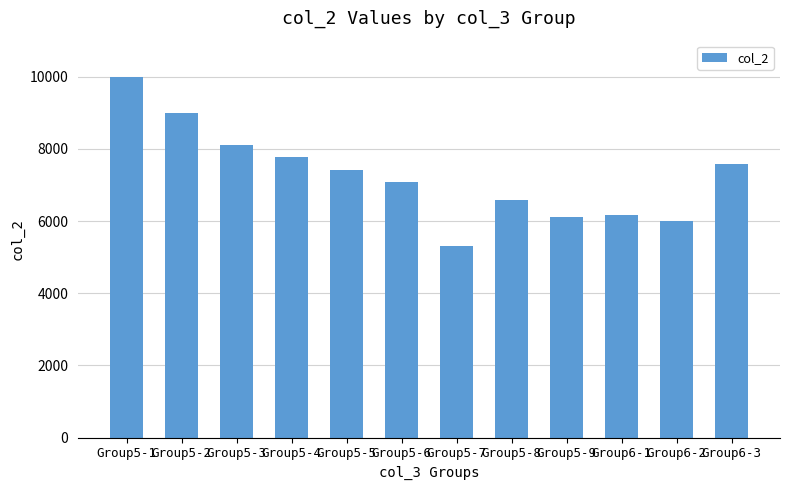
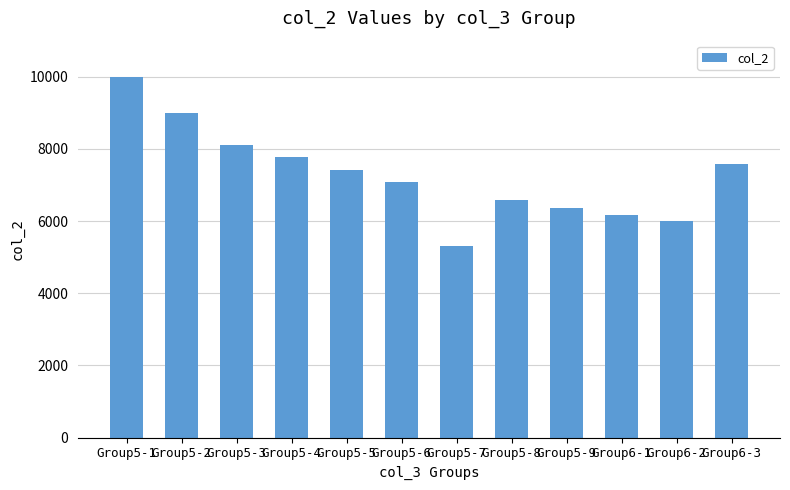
Group5-9: 6100 -> 6400
